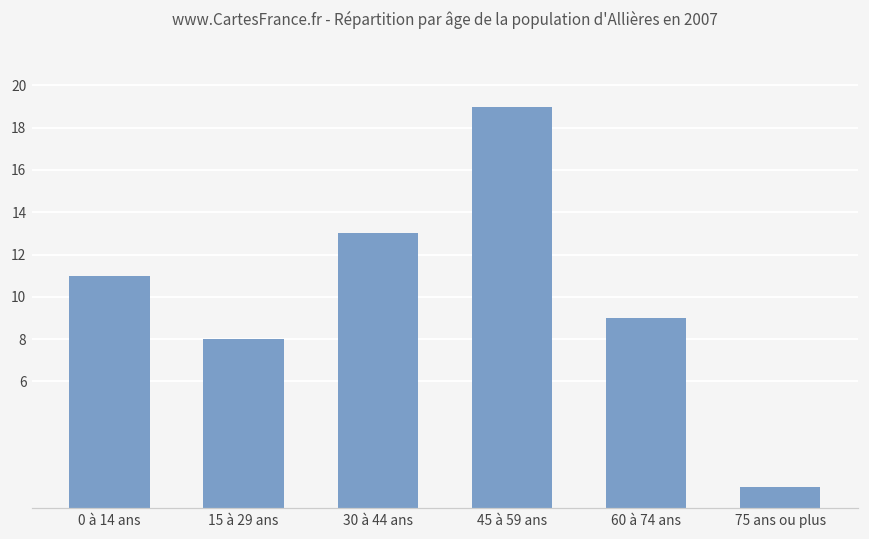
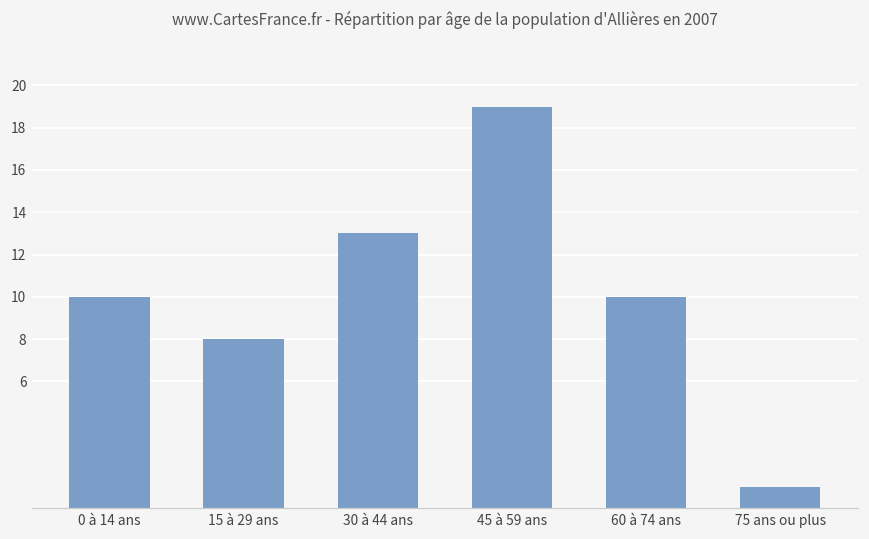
0 à 14 ans: 11 -> 10
60 à 74 ans: 9 -> 10
